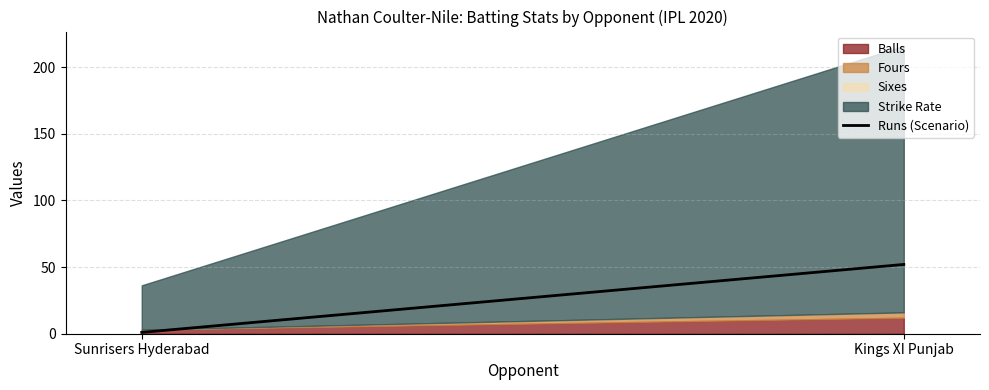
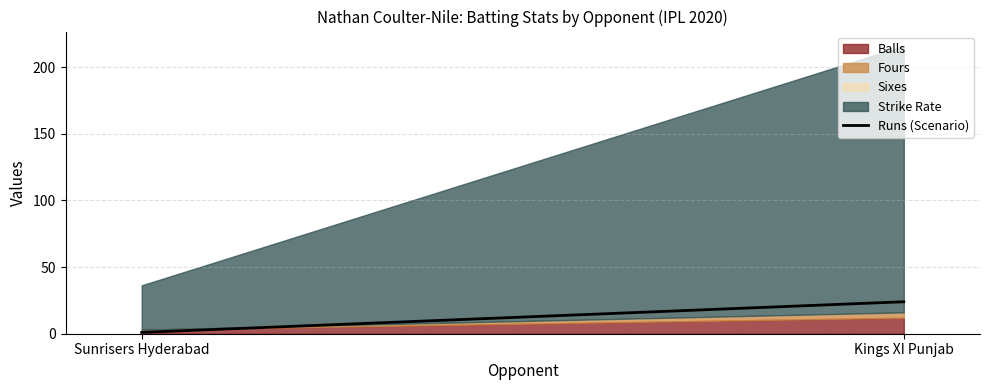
Runs (Scenario), Kings XI Punjab: 52 -> 24
